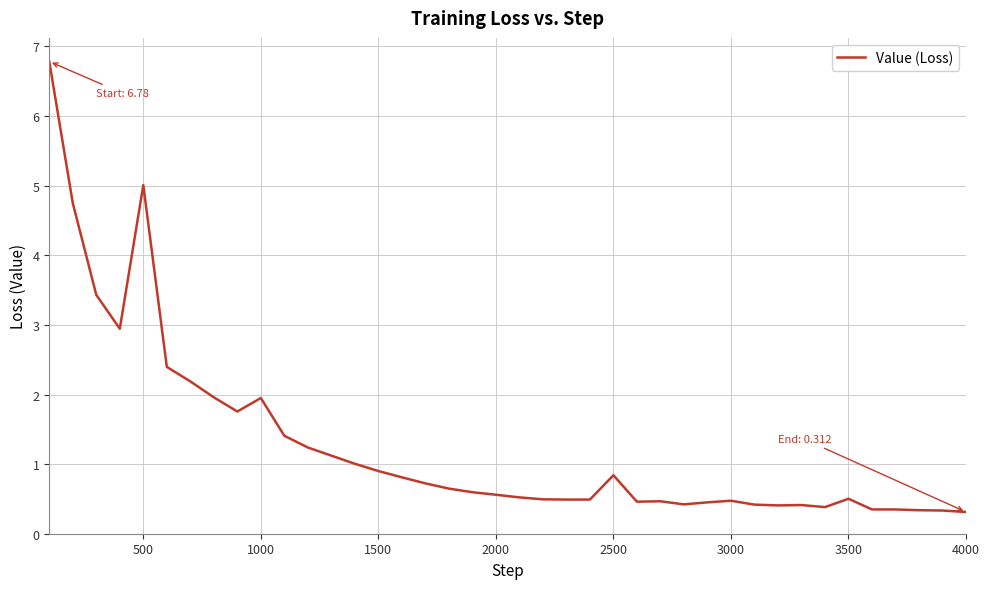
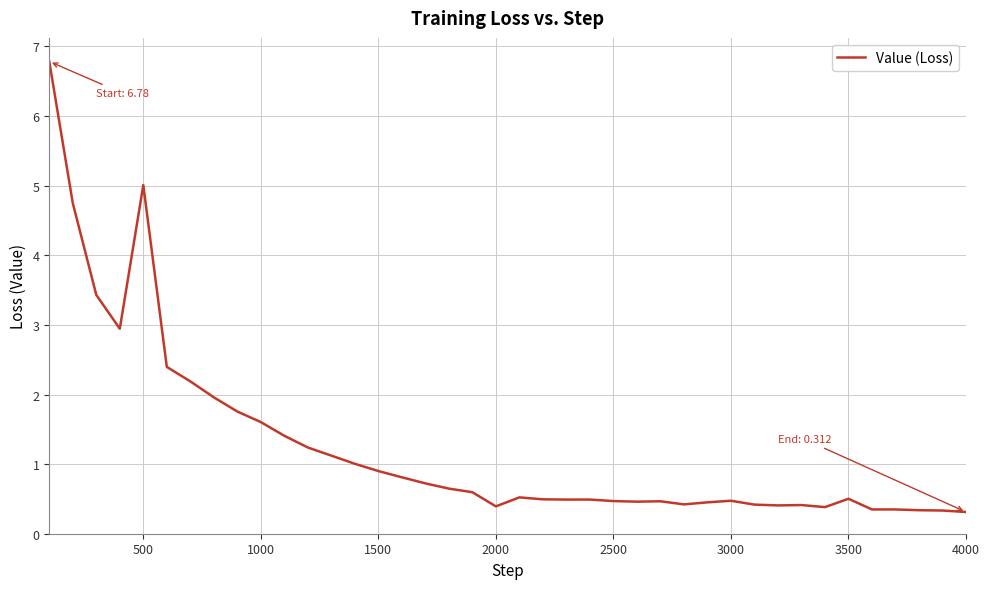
1000: 1.9 -> 1.6
2000: 0.6 -> 0.4
2500: 0.8 -> 0.5
